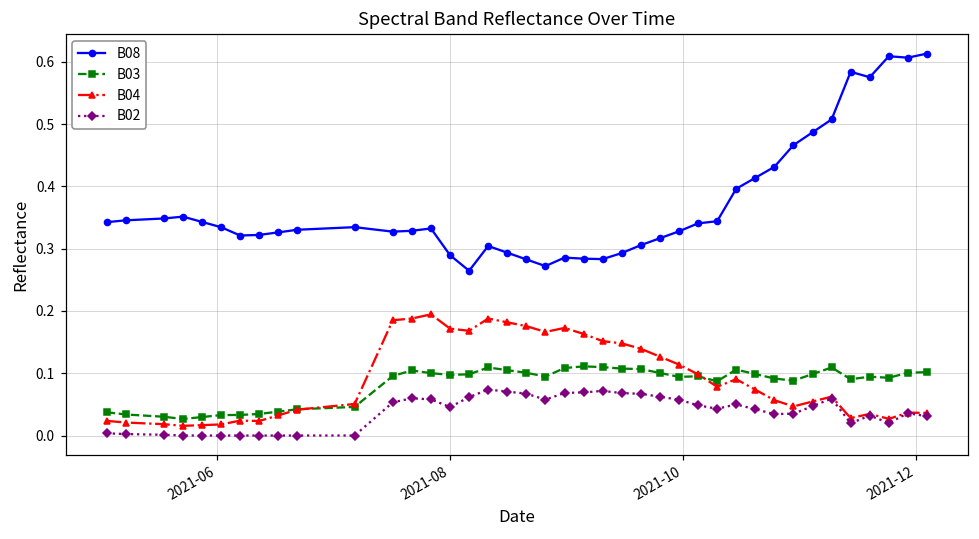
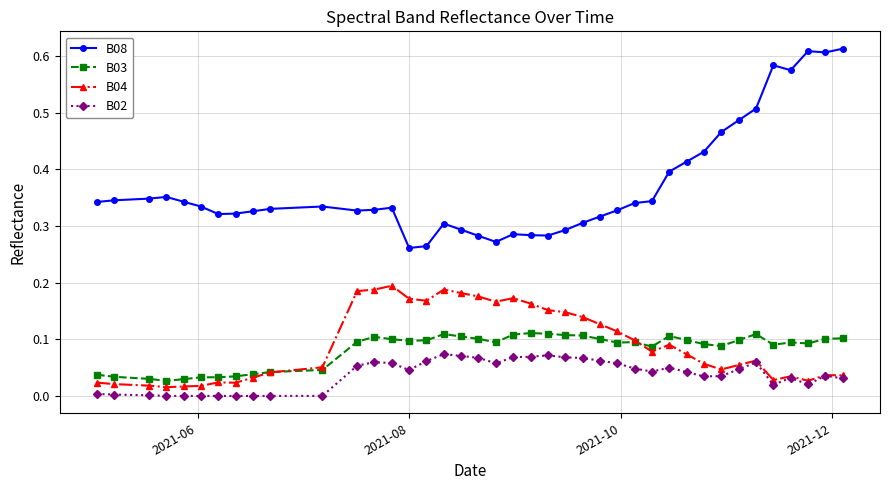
B08, 2021-08: 0.29 -> 0.26
